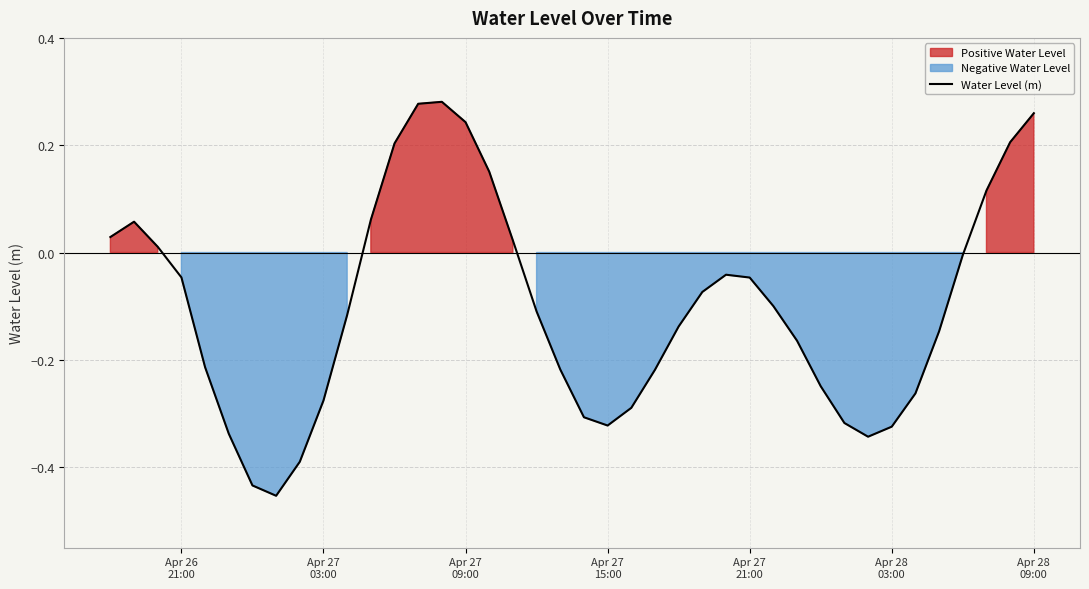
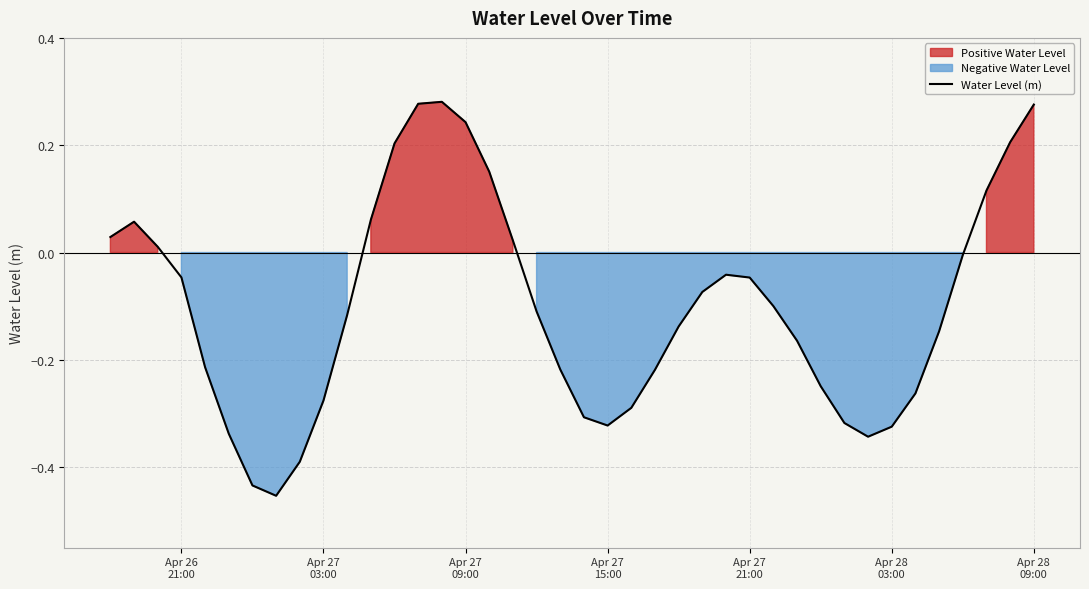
Apr 28 09:00: 0.26 -> 0.28
